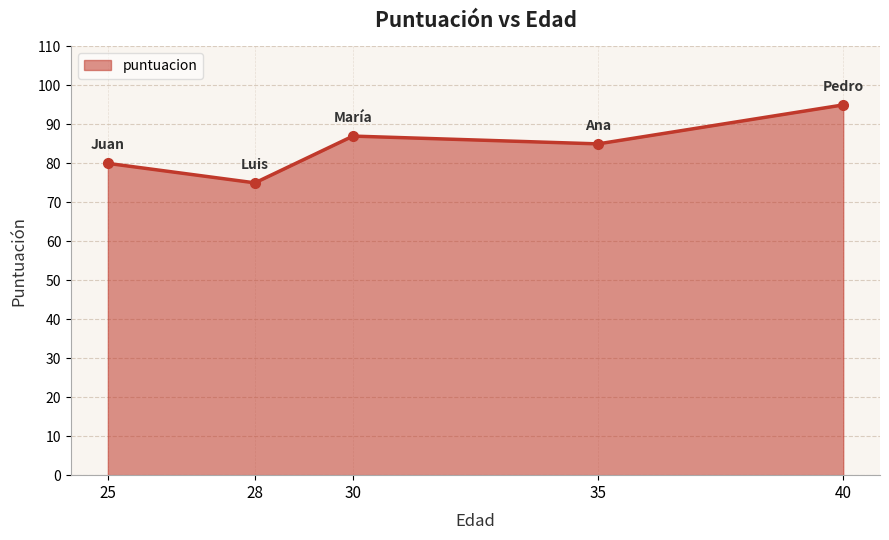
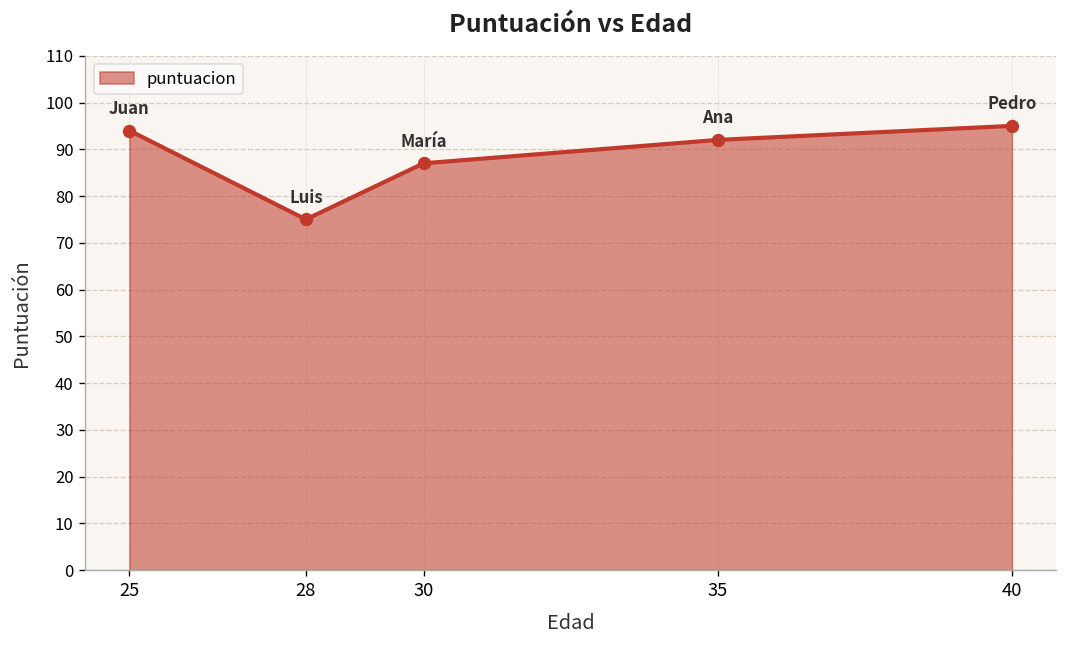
25: 80 -> 94
35: 85 -> 92
